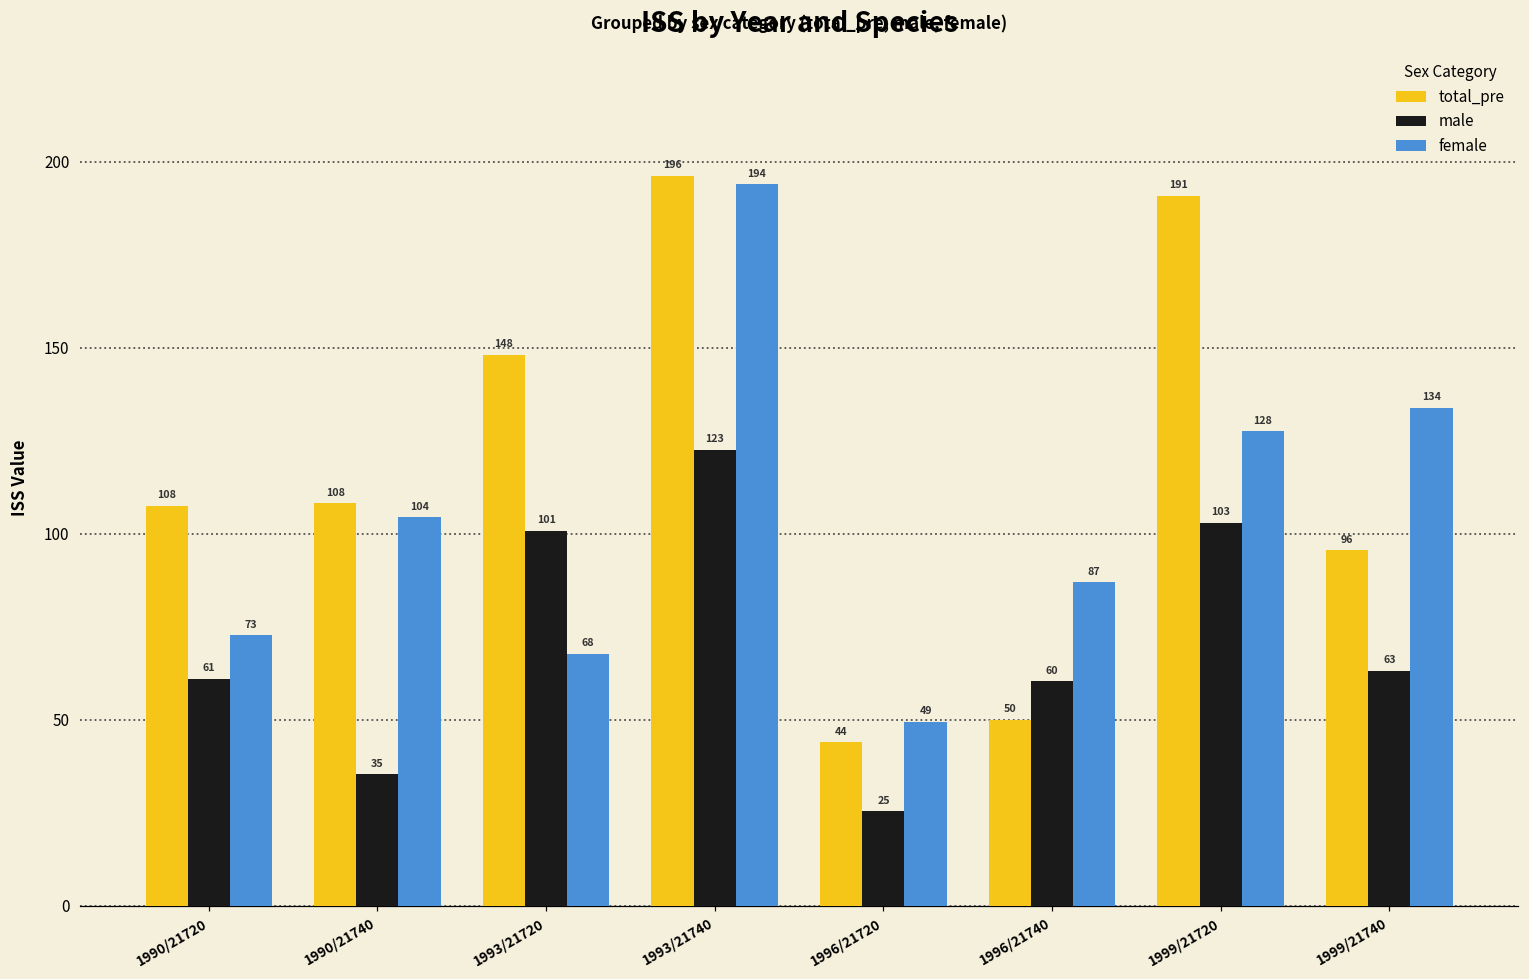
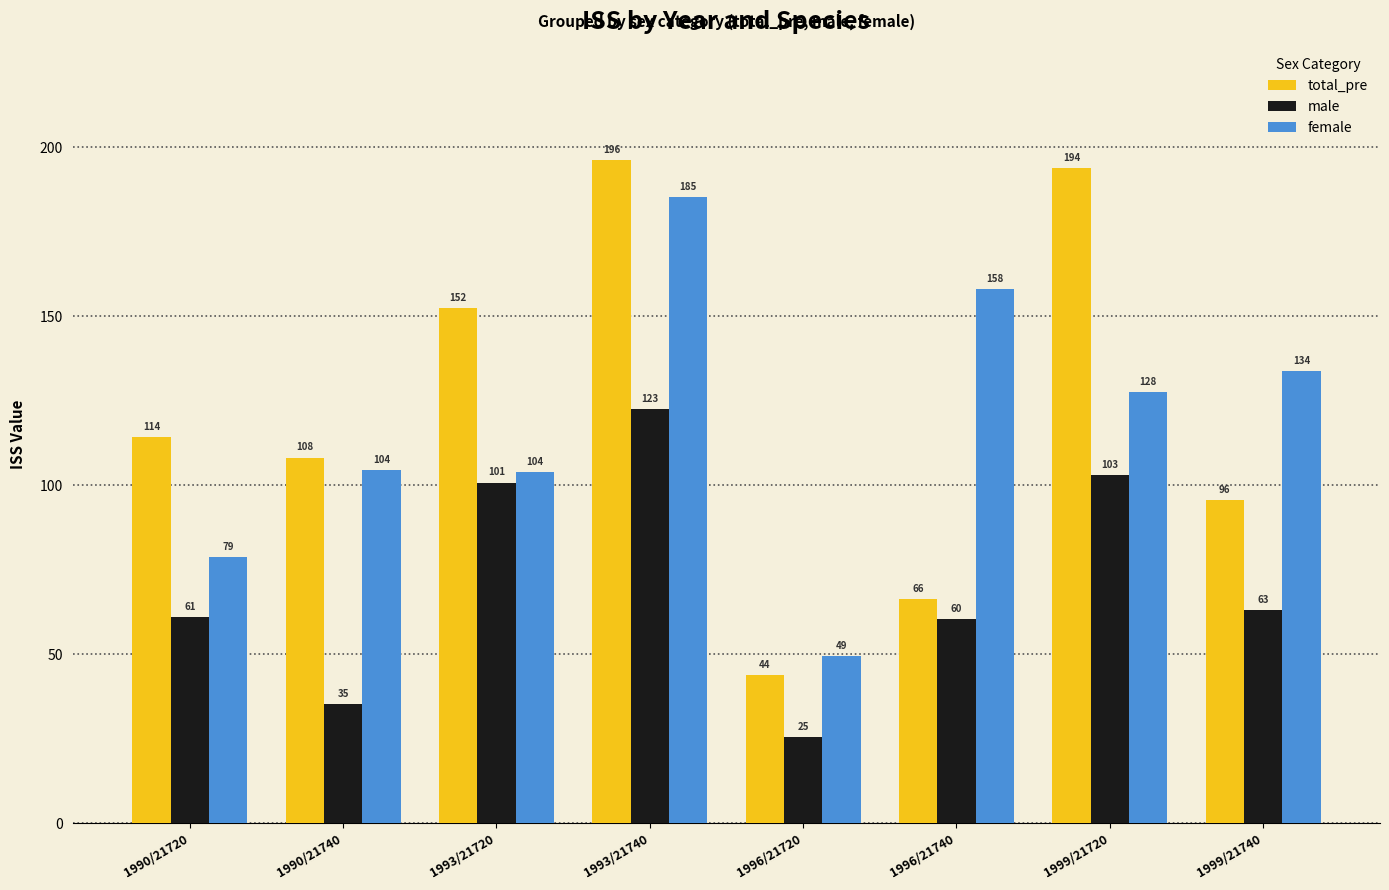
total_pre, 1990/21720: 108 -> 114
female, 1990/21720: 73 -> 79
total_pre, 1993/21720: 148 -> 152
female, 1993/21720: 68 -> 104
female, 1993/21740: 194 -> 185
total_pre, 1996/21740: 50 -> 66
female, 1996/21740: 87 -> 158
total_pre, 1999/21720: 191 -> 194
